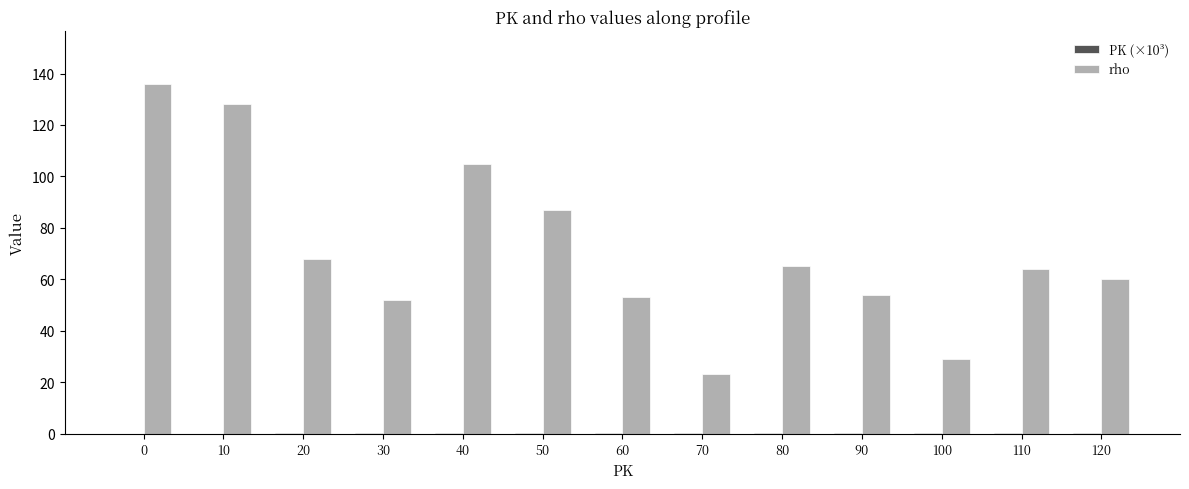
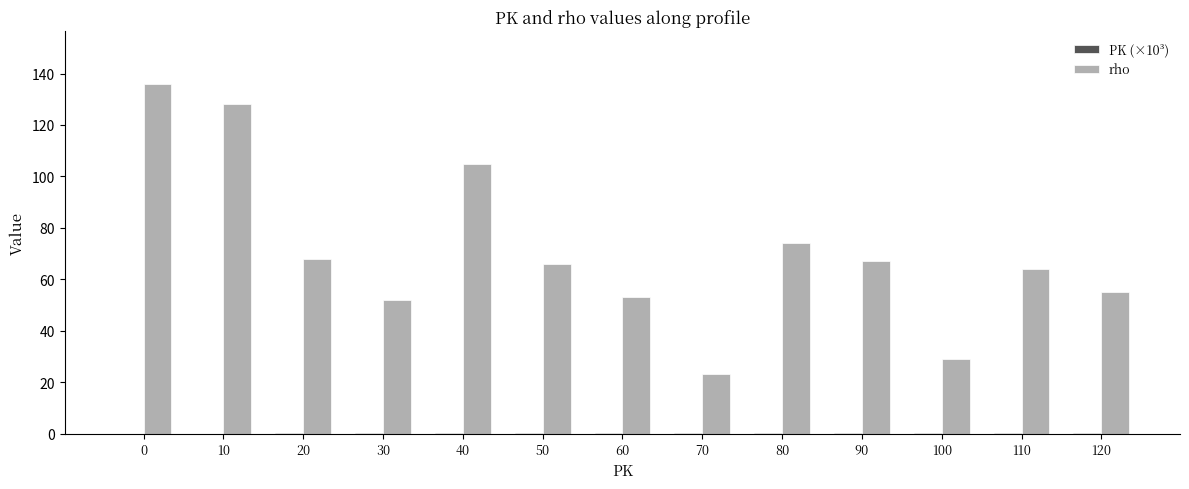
rho, 50: 87 -> 66
rho, 80: 65 -> 74
rho, 90: 54 -> 67
rho, 120: 60 -> 55
